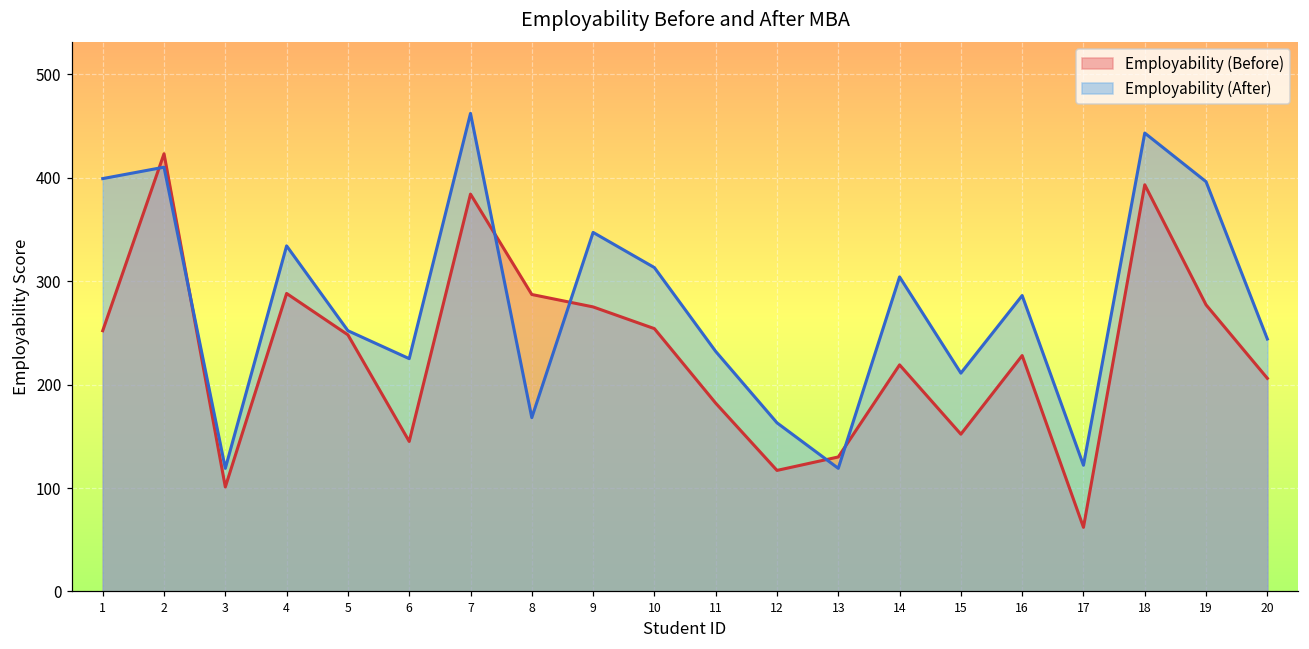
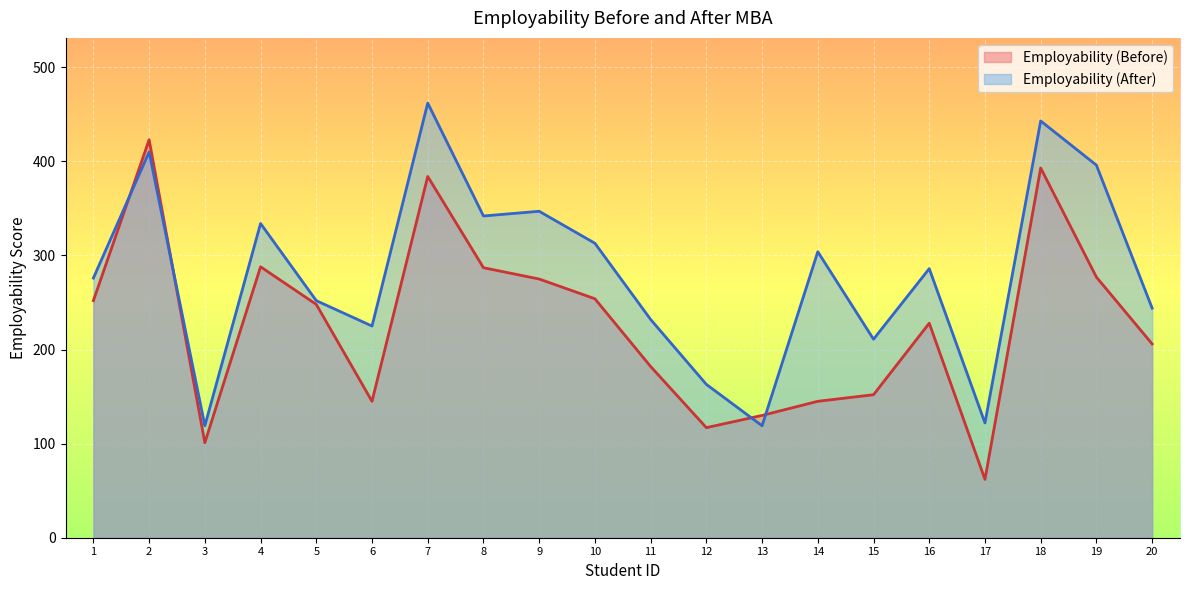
Employability (After), 1: 400 -> 280
Employability (After), 8: 170 -> 340
Employability (Before), 14: 220 -> 150
